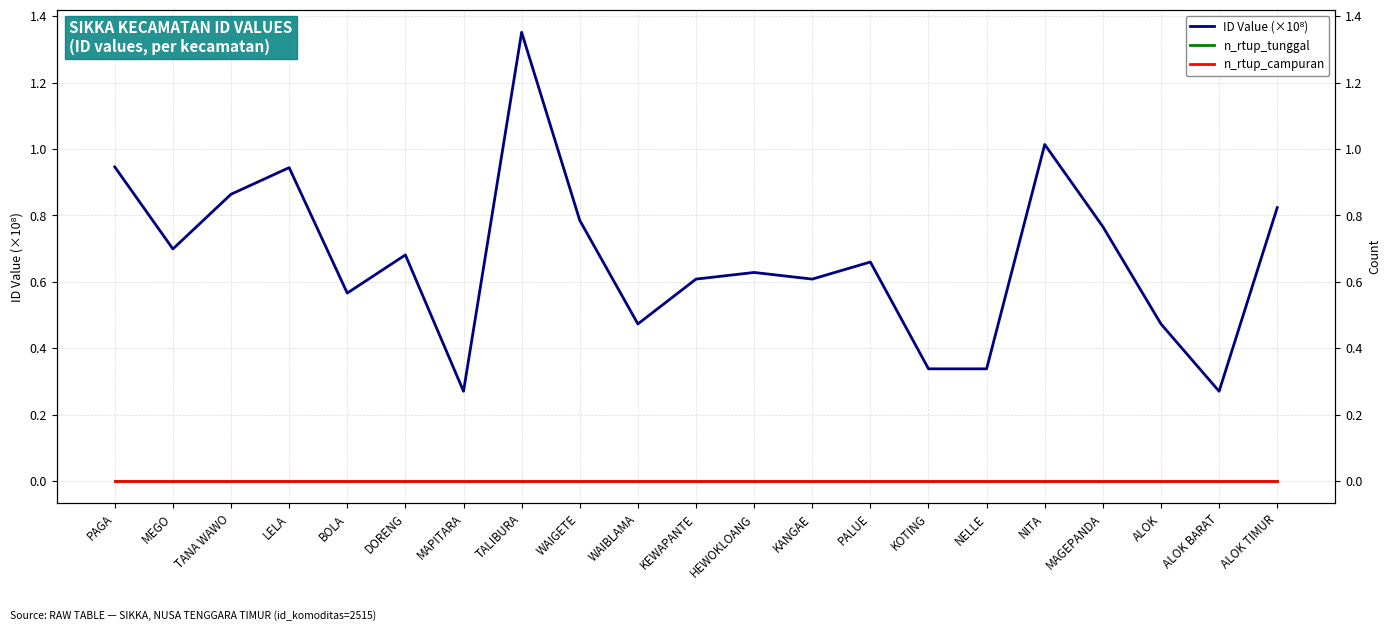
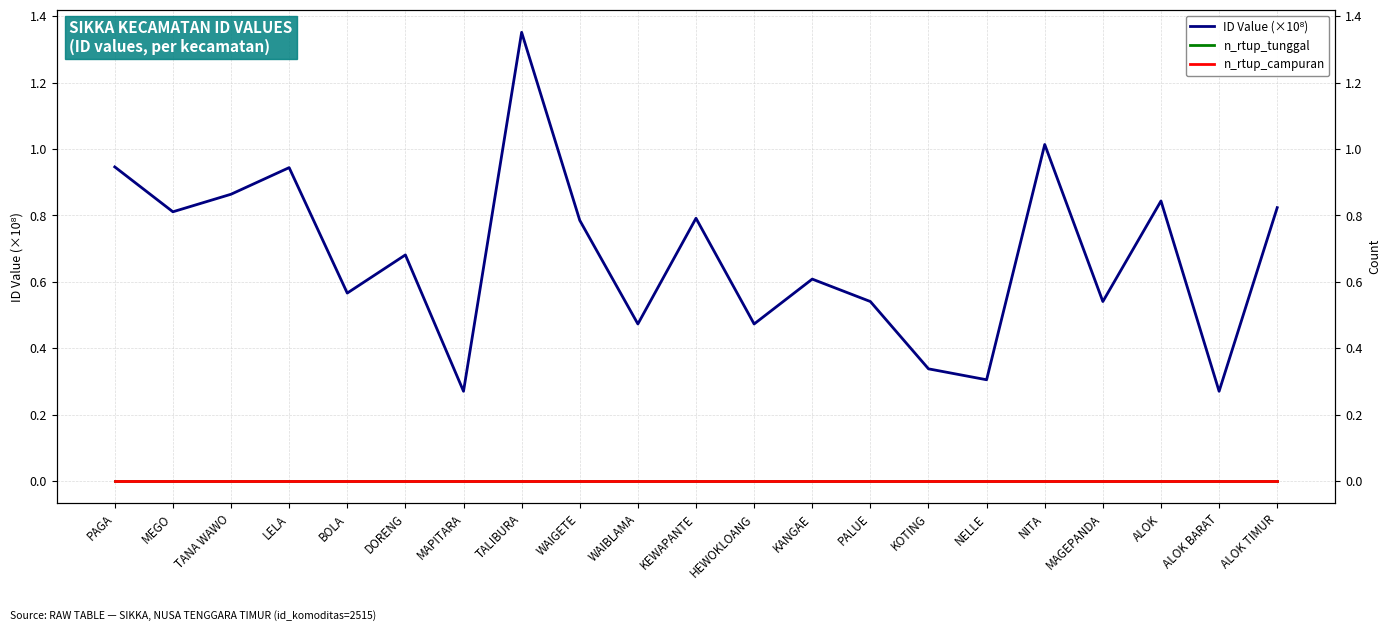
ID Value (×10⁸), MEGO: 0.70 -> 0.81
ID Value (×10⁸), KEWAPANTE: 0.61 -> 0.79
ID Value (×10⁸), HEWOKLOANG: 0.63 -> 0.47
ID Value (×10⁸), PALUE: 0.66 -> 0.54
ID Value (×10⁸), NELLE: 0.34 -> 0.31
ID Value (×10⁸), MAGEPANDA: 0.77 -> 0.54
ID Value (×10⁸), ALOK: 0.47 -> 0.84
